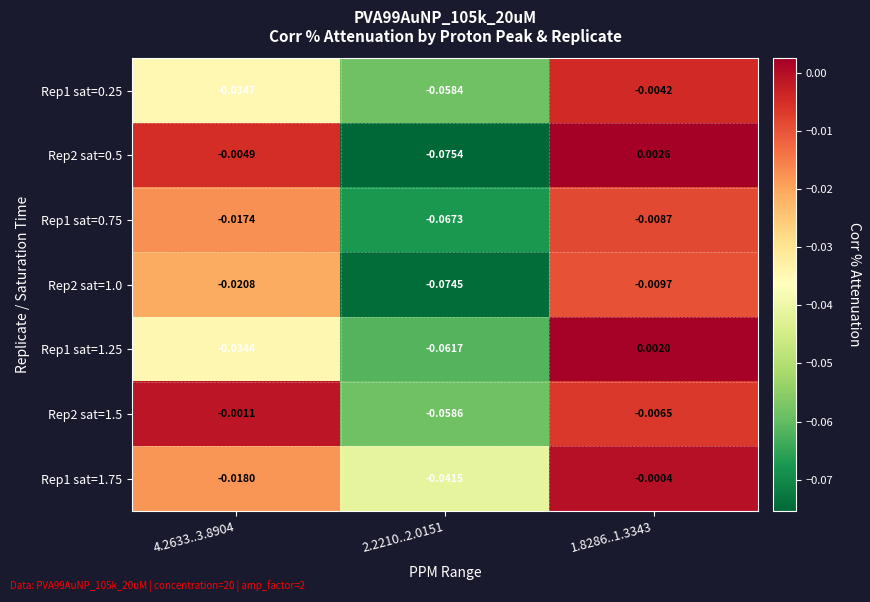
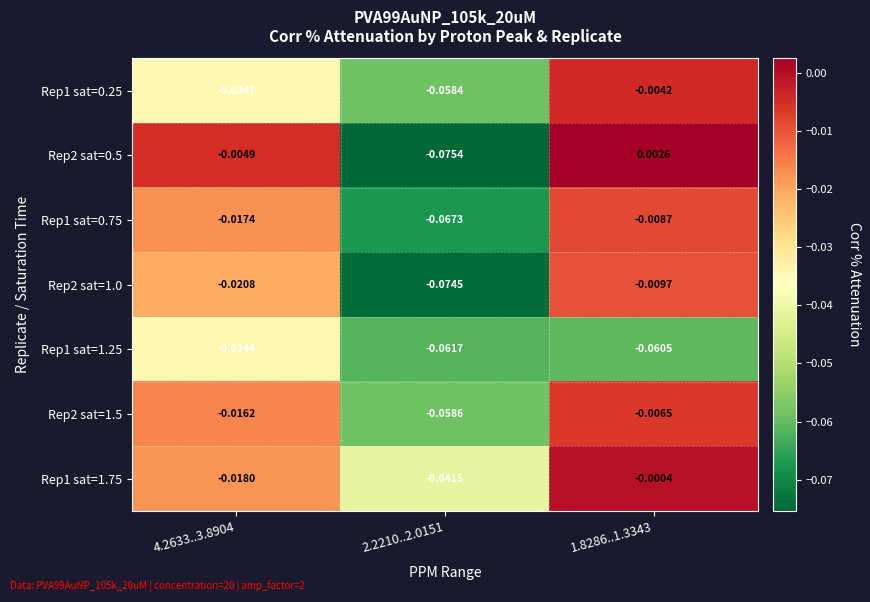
Rep1 sat=1.25, 1.8286..1.3343: 0.0020 -> -0.0605
Rep2 sat=1.5, 4.2633..3.8904: -0.0011 -> -0.0162
